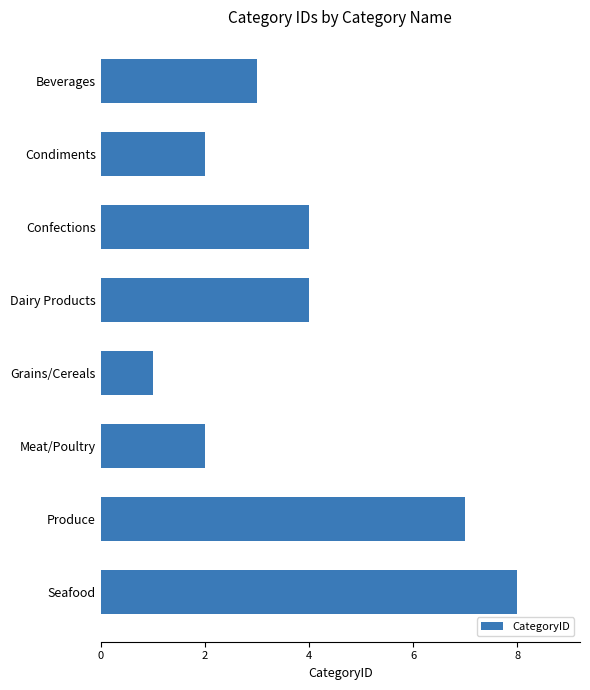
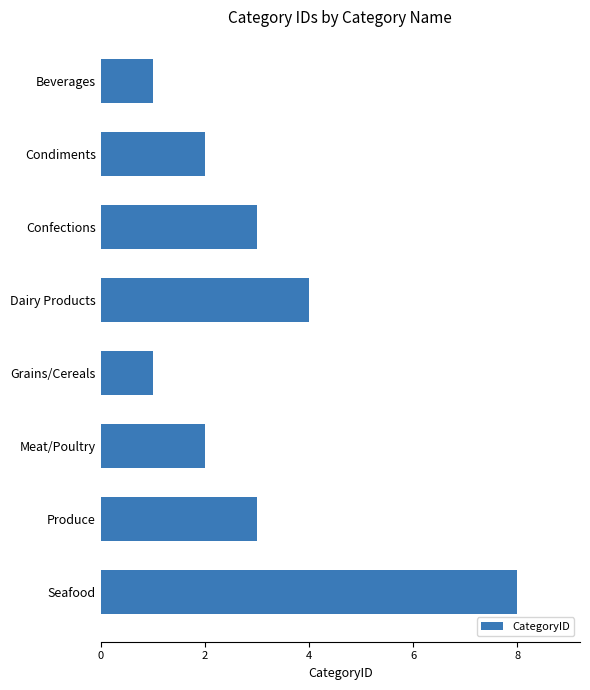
Beverages: 3 -> 1
Confections: 4 -> 3
Produce: 7 -> 3
